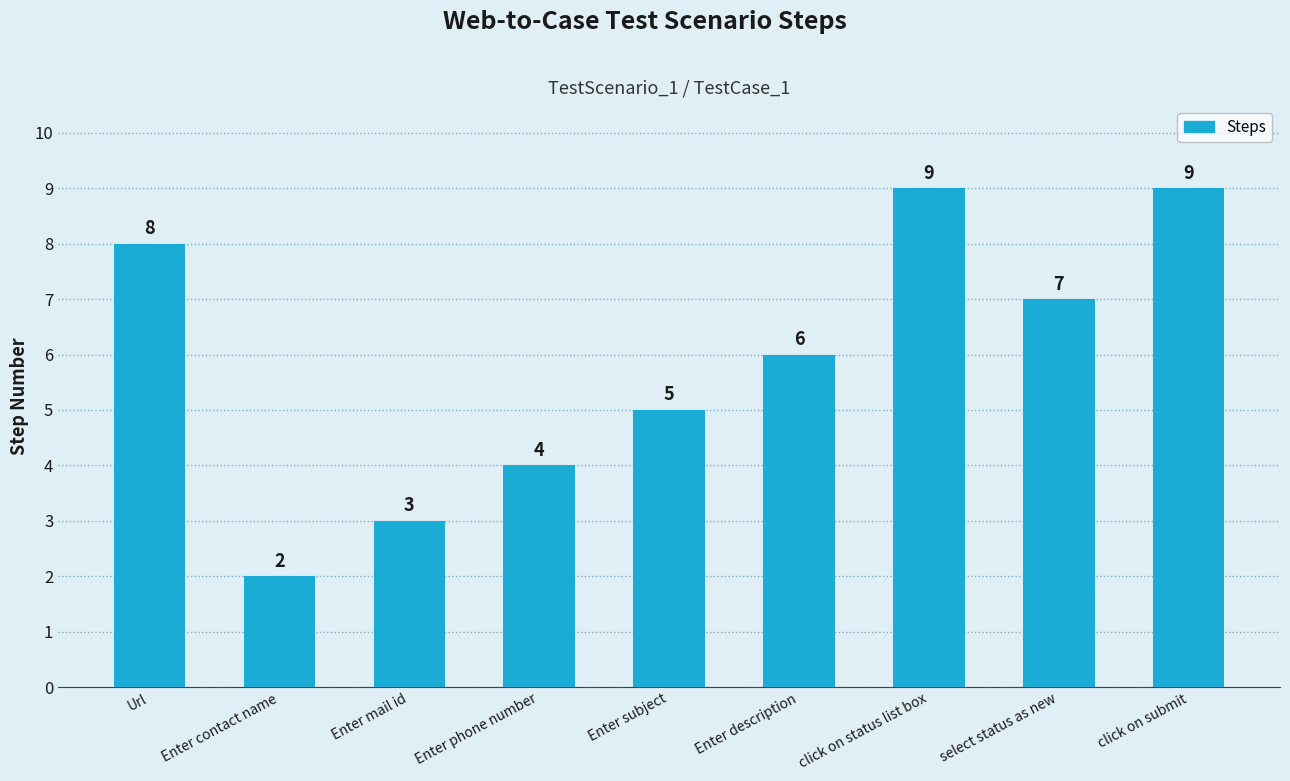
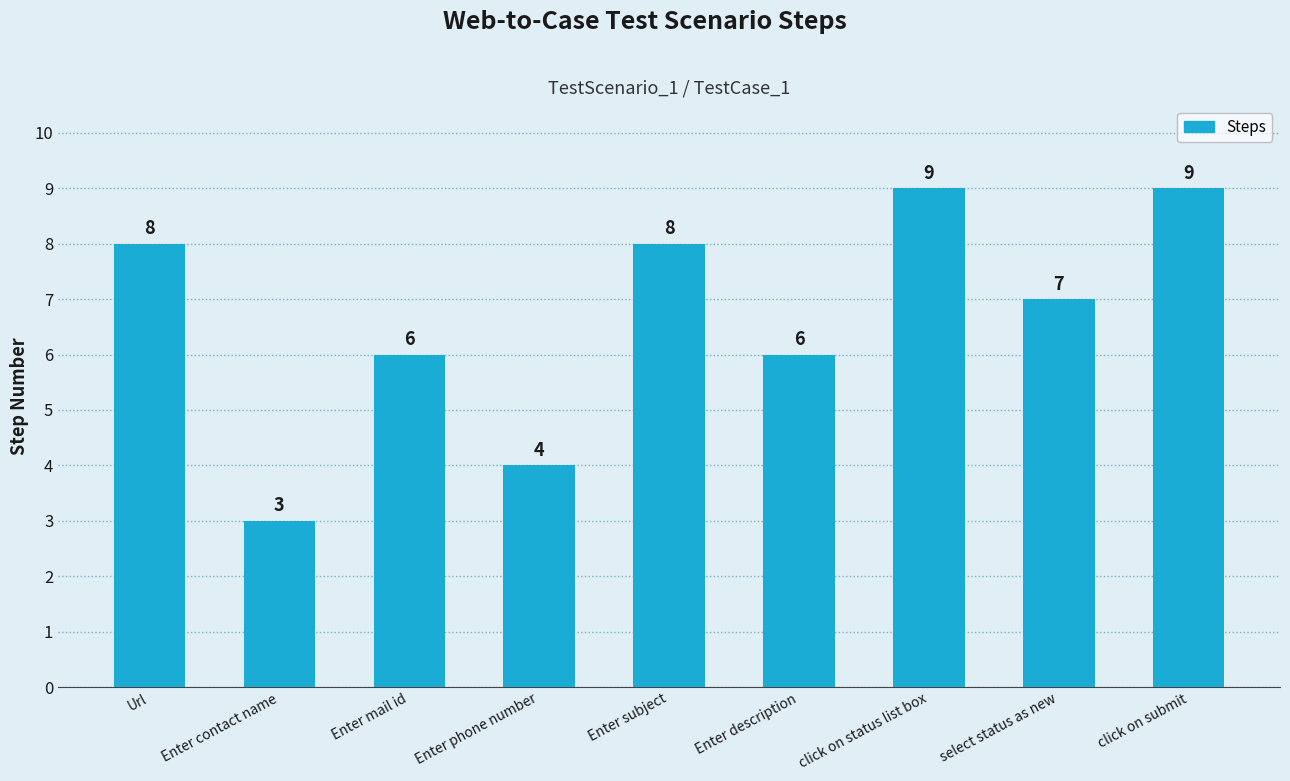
Enter contact name: 2 -> 3
Enter mail id: 3 -> 6
Enter subject: 5 -> 8
